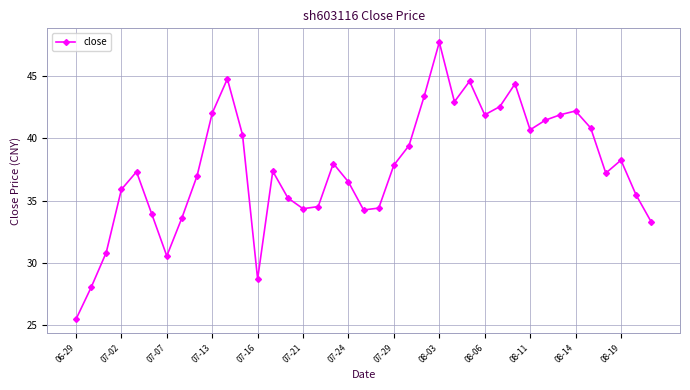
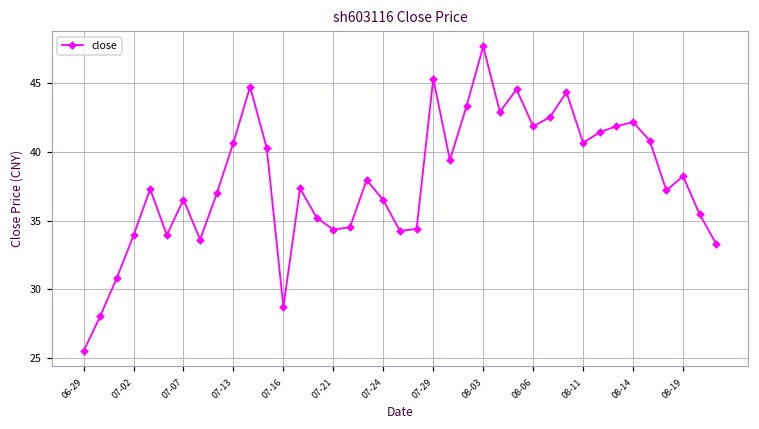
07-02: 35.9 -> 33.9
07-07: 30.6 -> 36.5
07-13: 42.0 -> 40.7
07-29: 37.8 -> 45.3
